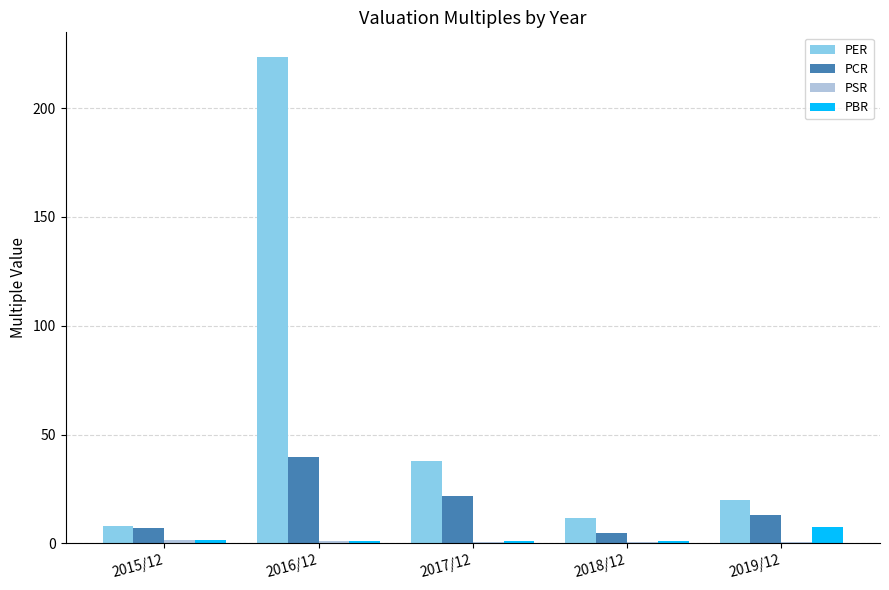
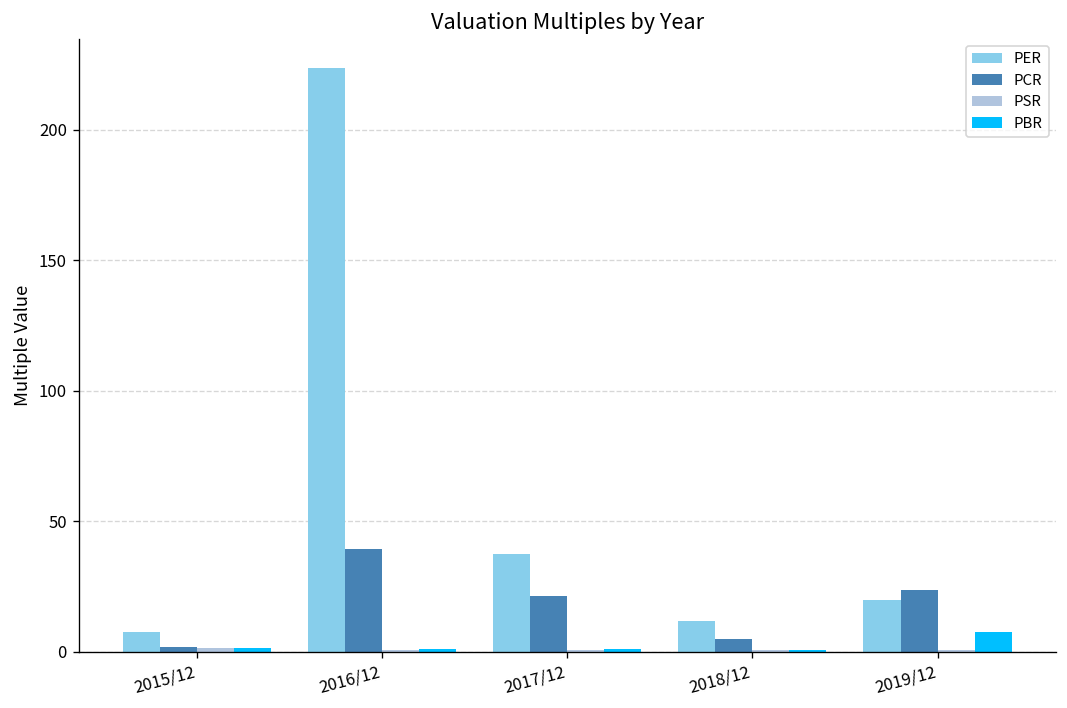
PCR, 2015/12: 7 -> 2
PCR, 2019/12: 13 -> 24
